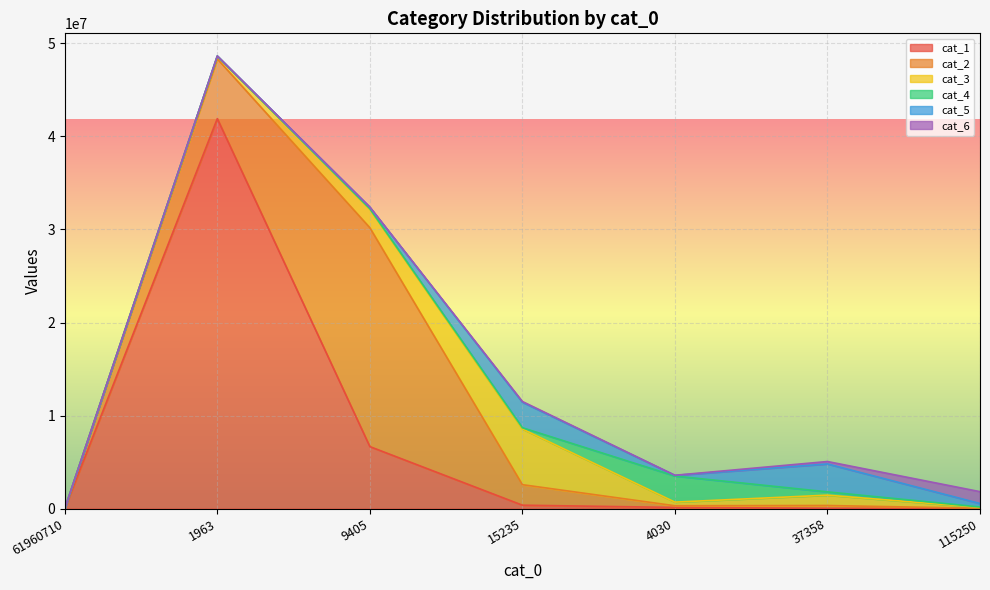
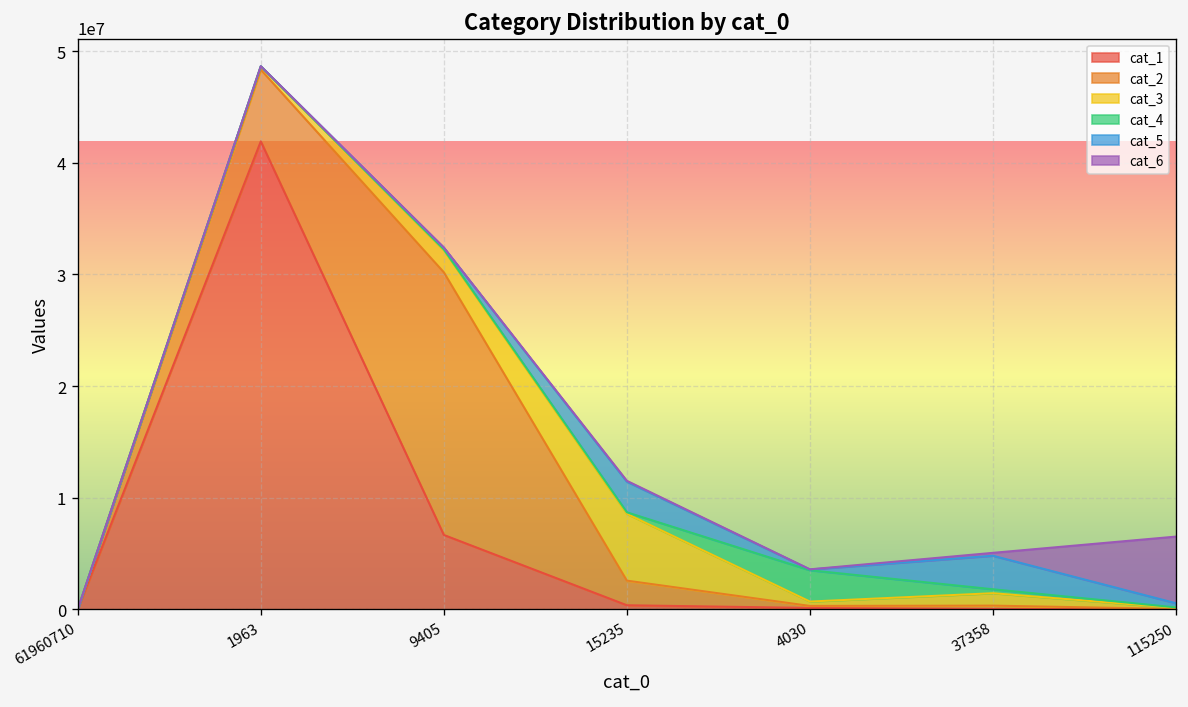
cat_6, 115250: 1000000 -> 6000000
